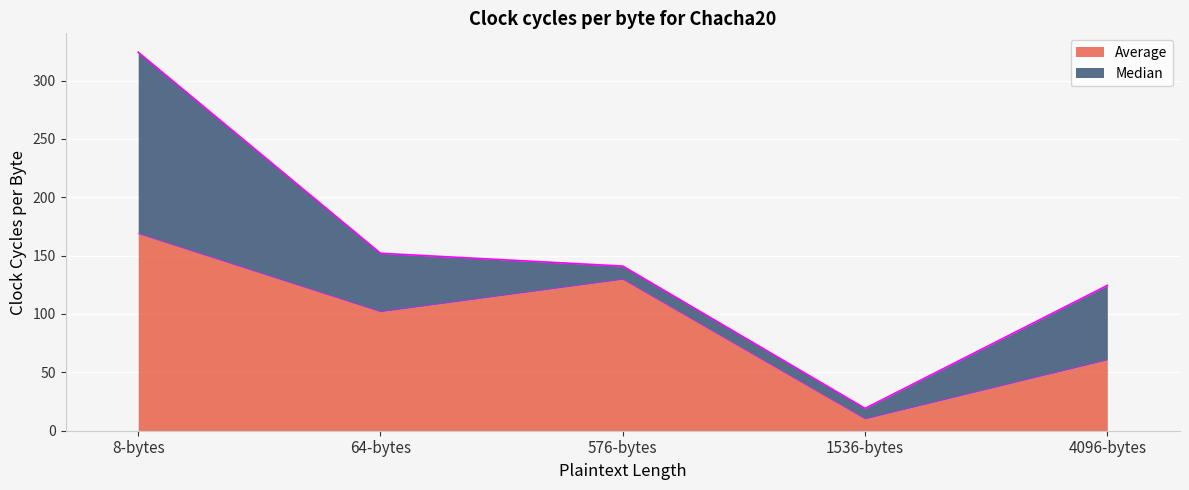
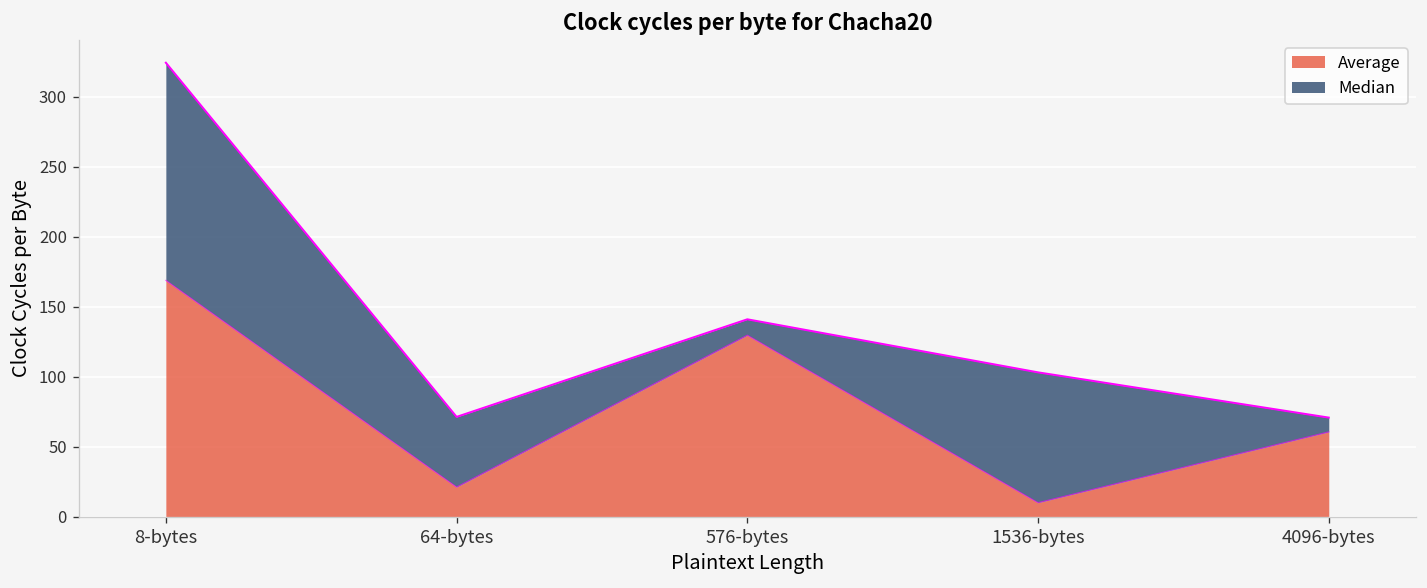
Average, 64-bytes: 102 -> 21
Median, 1536-bytes: 9 -> 93
Median, 4096-bytes: 64 -> 10
